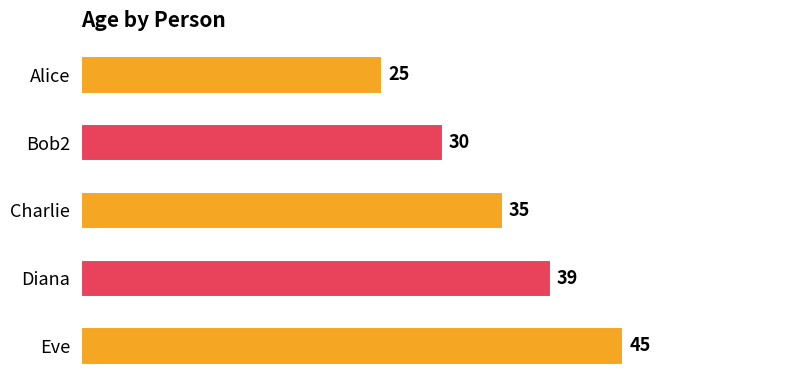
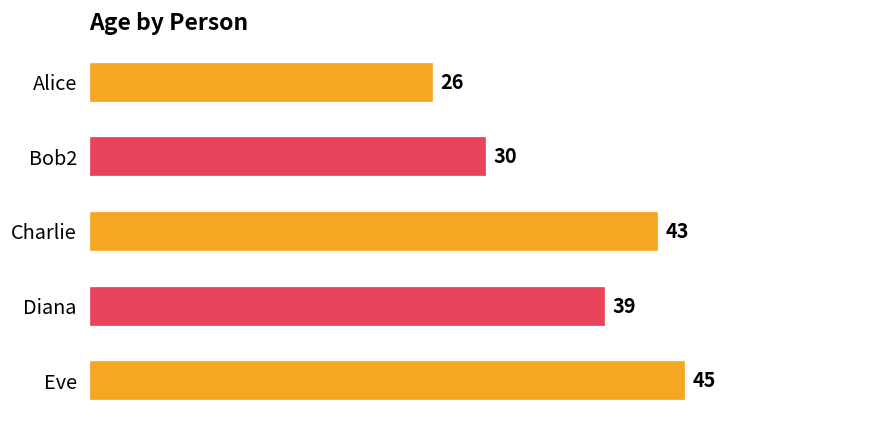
Alice: 25 -> 26
Charlie: 35 -> 43
